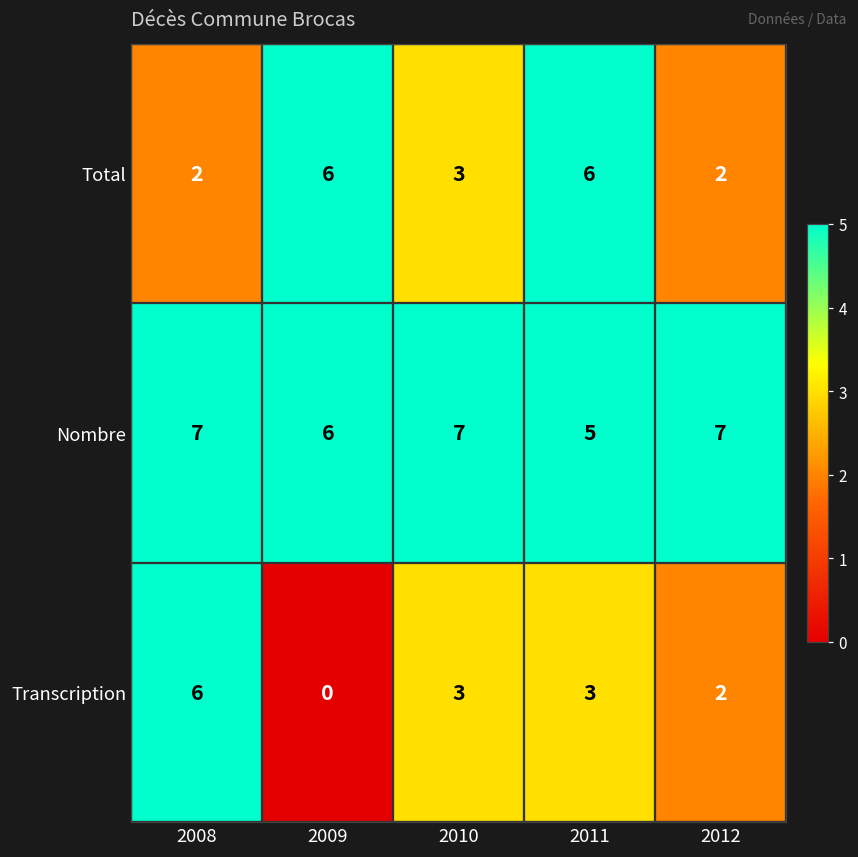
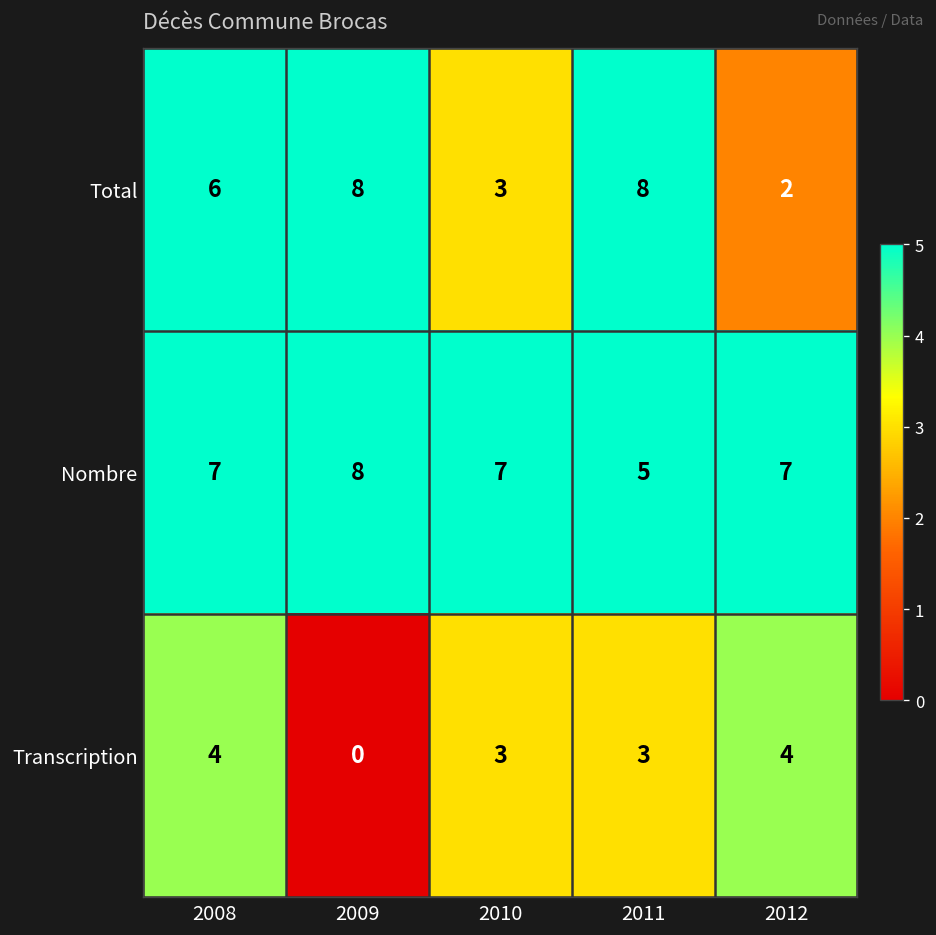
Total, 2008: 2 -> 6
Total, 2009: 6 -> 8
Total, 2011: 6 -> 8
Nombre, 2009: 6 -> 8
Transcription, 2008: 6 -> 4
Transcription, 2012: 2 -> 4
